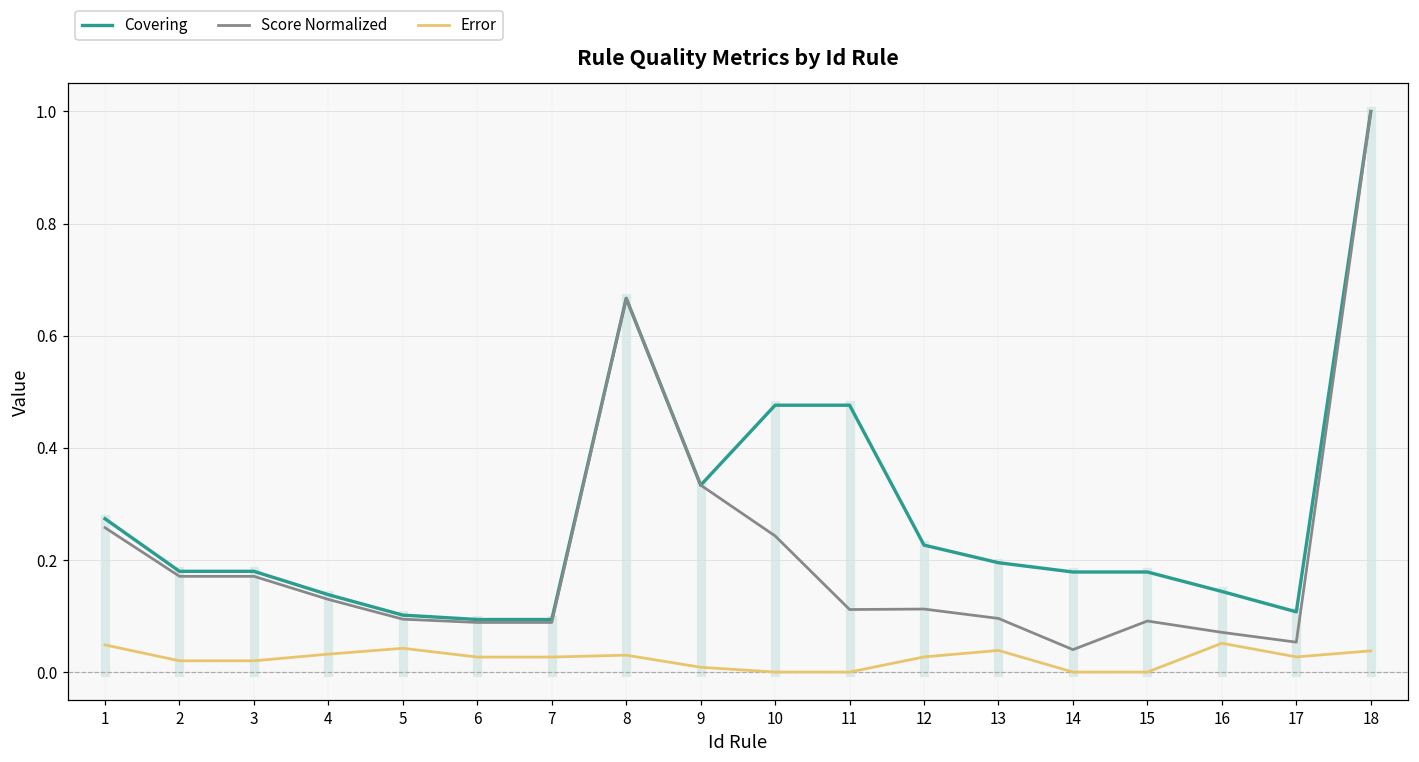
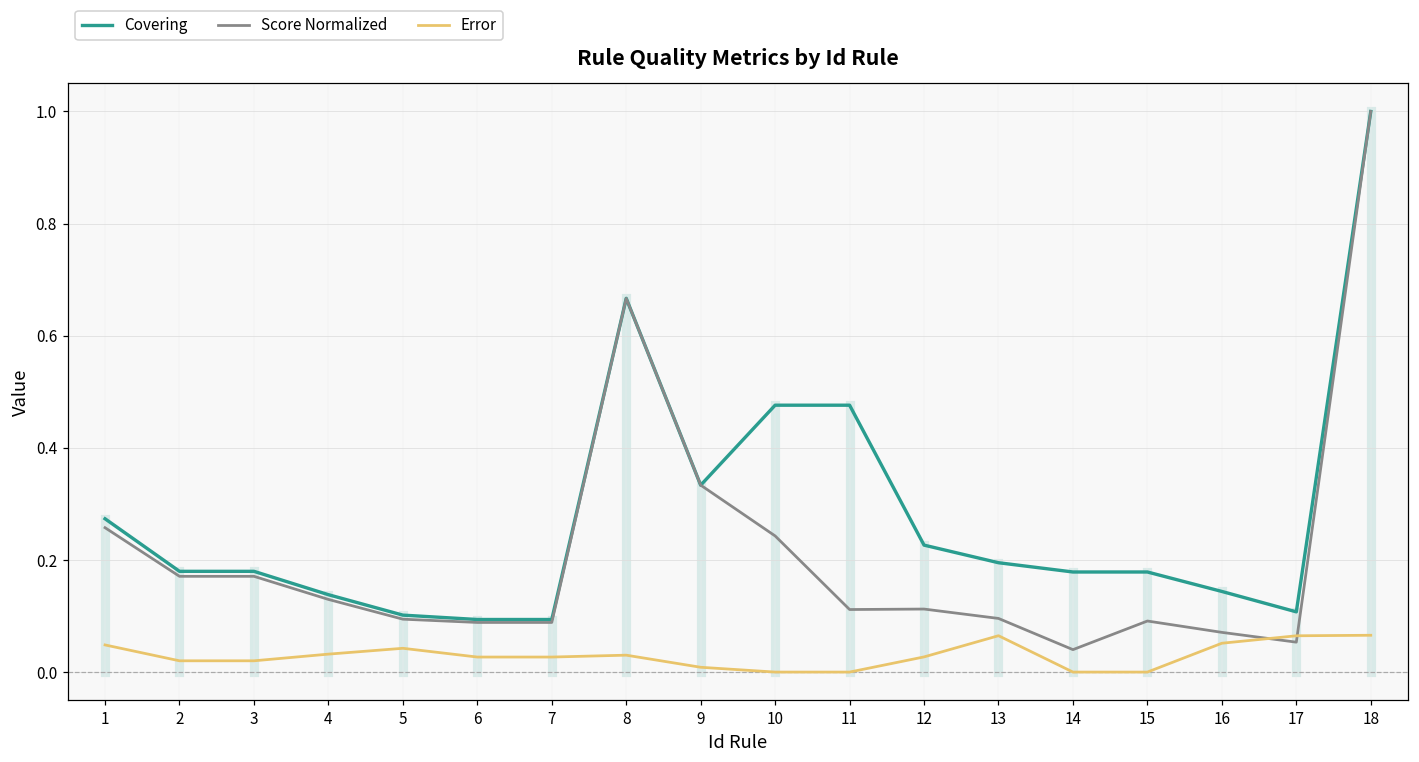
Error, 13: 0.04 -> 0.06
Error, 17: 0.03 -> 0.06
Error, 18: 0.04 -> 0.07
